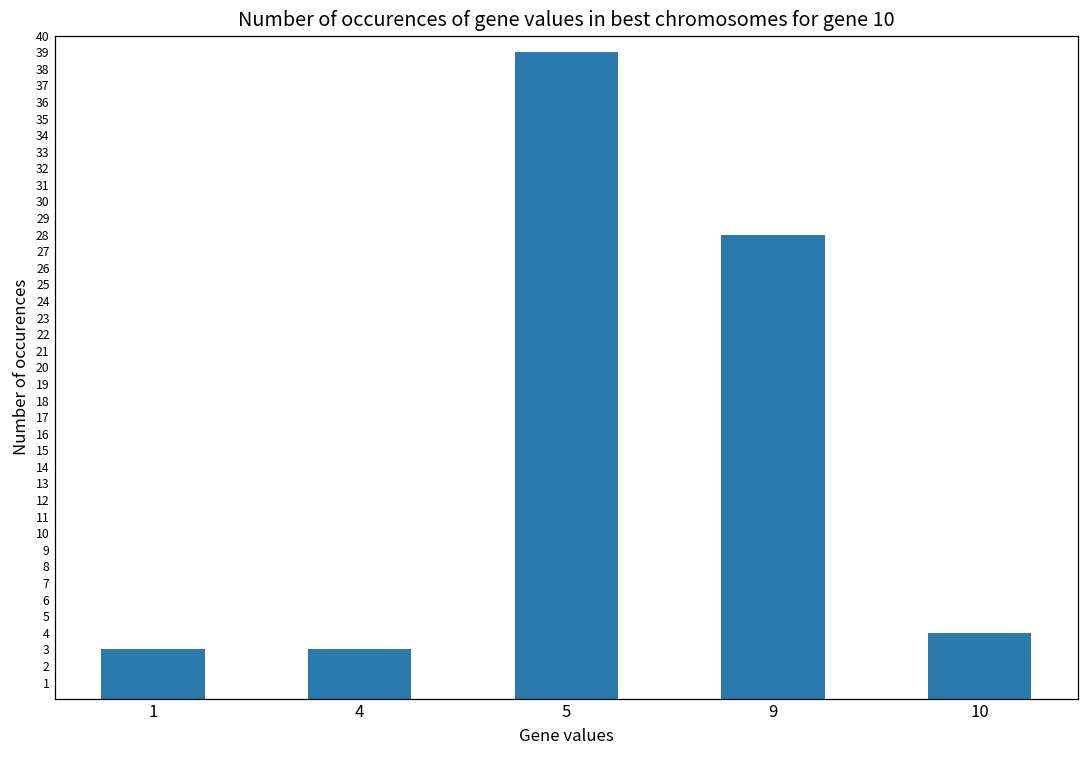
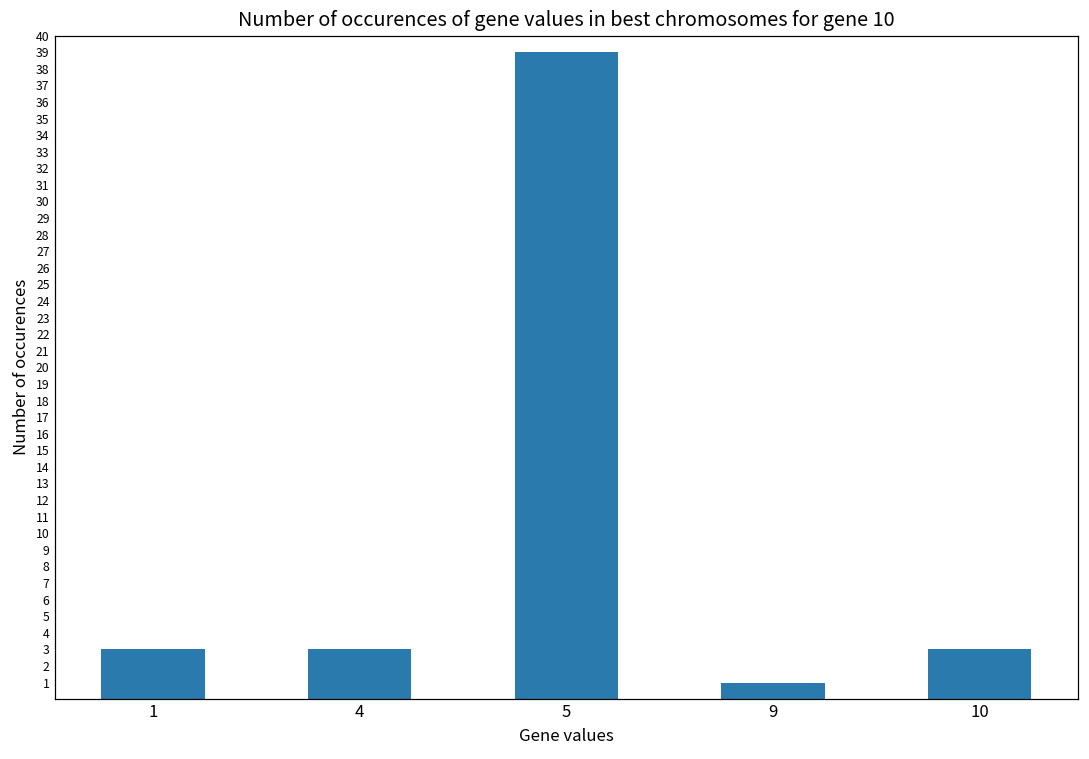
9: 28 -> 1
10: 4 -> 3
